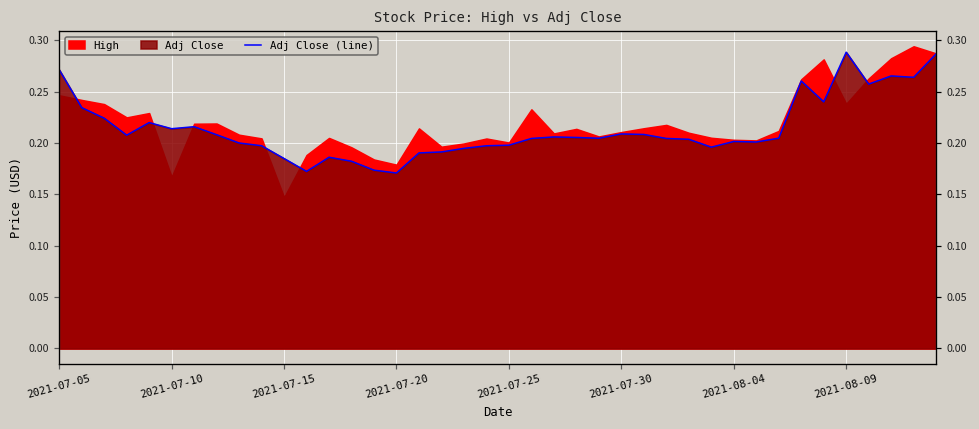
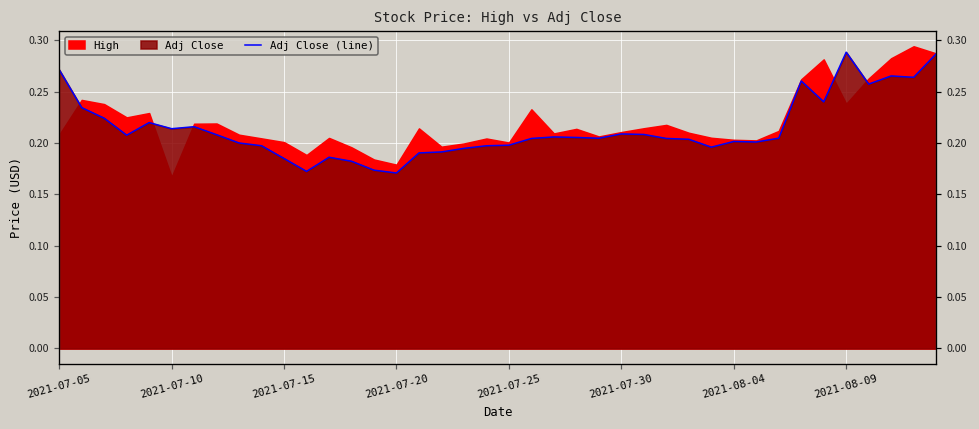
High, 2021-07-05: 0.25 -> 0.21
High, 2021-07-15: 0.15 -> 0.20
